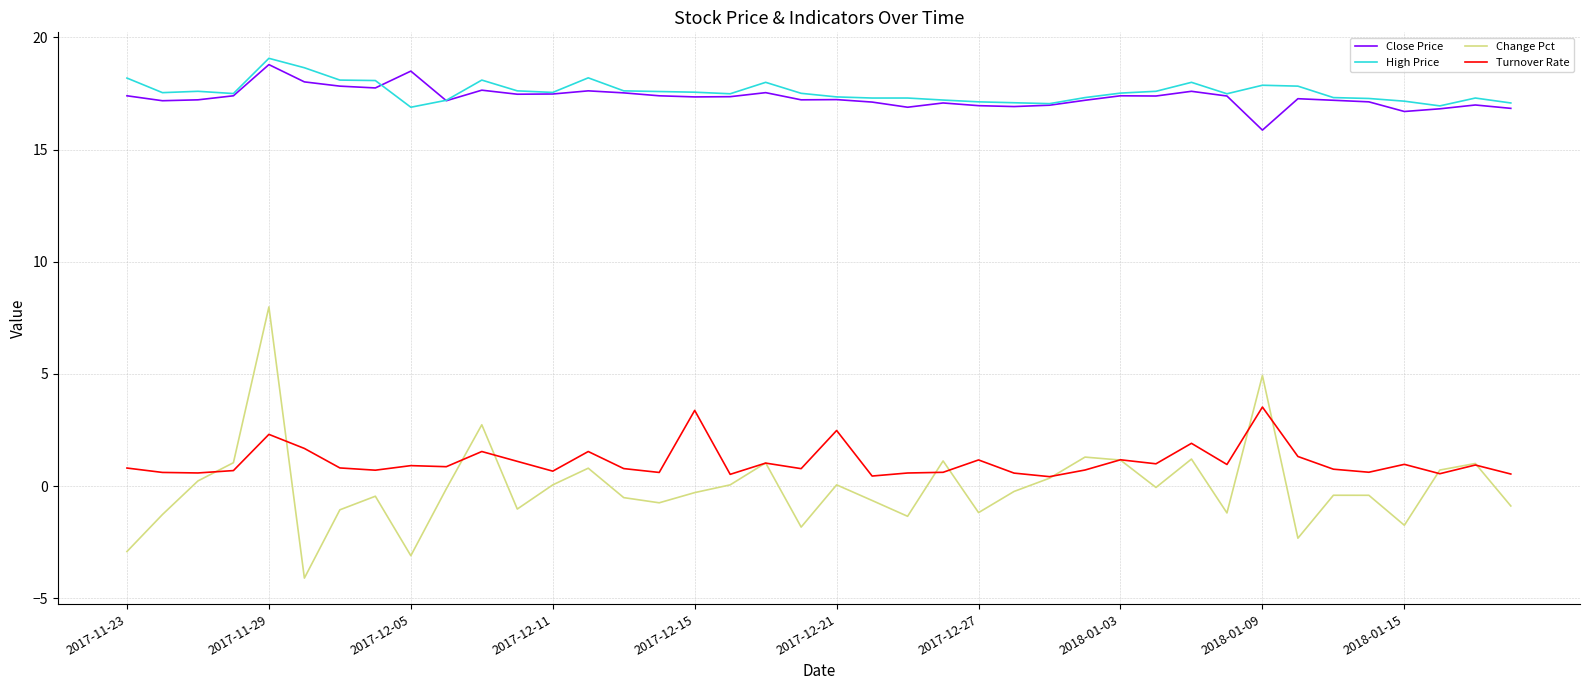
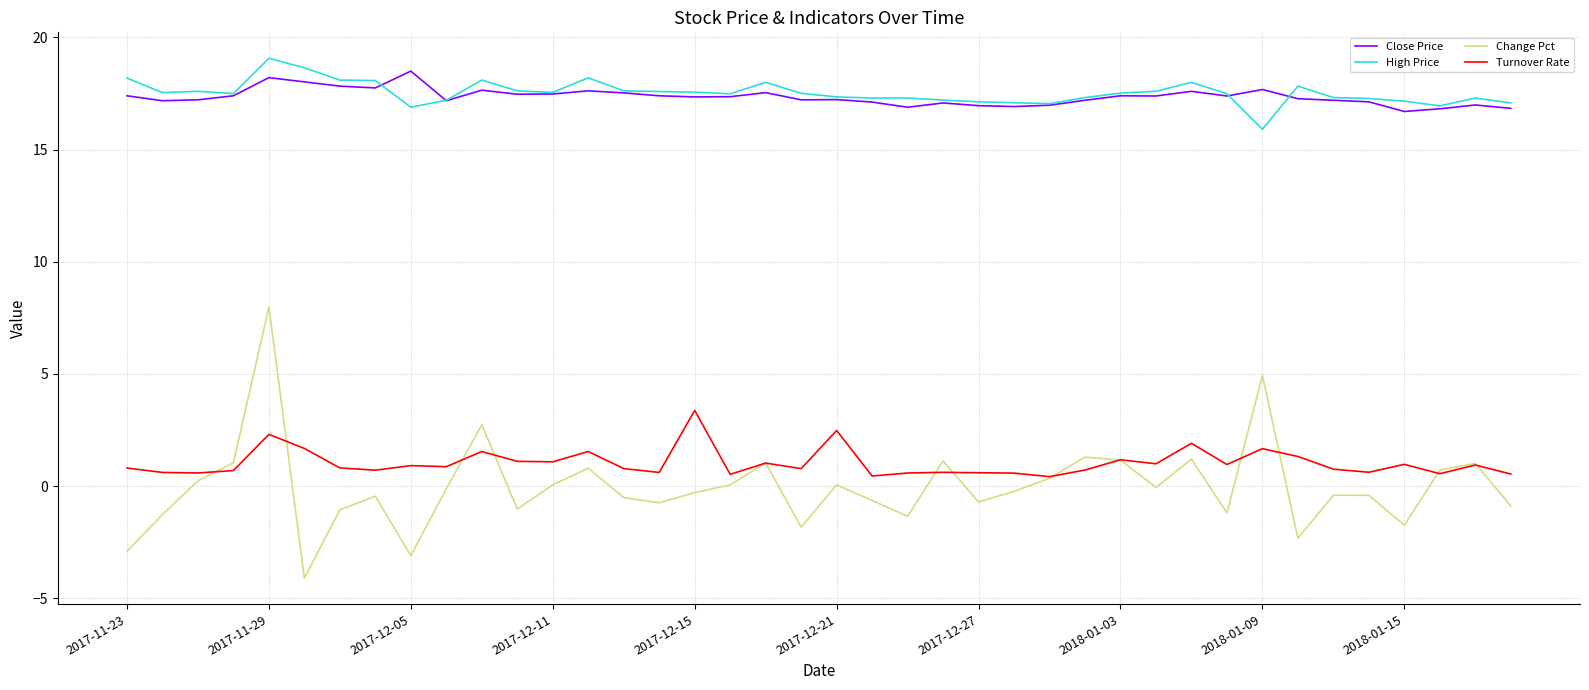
Close Price, 2017-11-29: 18.8 -> 18.2
Turnover Rate, 2017-12-11: 0.7 -> 1.1
Change Pct, 2017-12-27: -1.2 -> -0.7
Turnover Rate, 2017-12-27: 1.2 -> 0.6
Close Price, 2018-01-09: 15.9 -> 17.7
High Price, 2018-01-09: 17.9 -> 15.9
Turnover Rate, 2018-01-09: 3.5 -> 1.7
